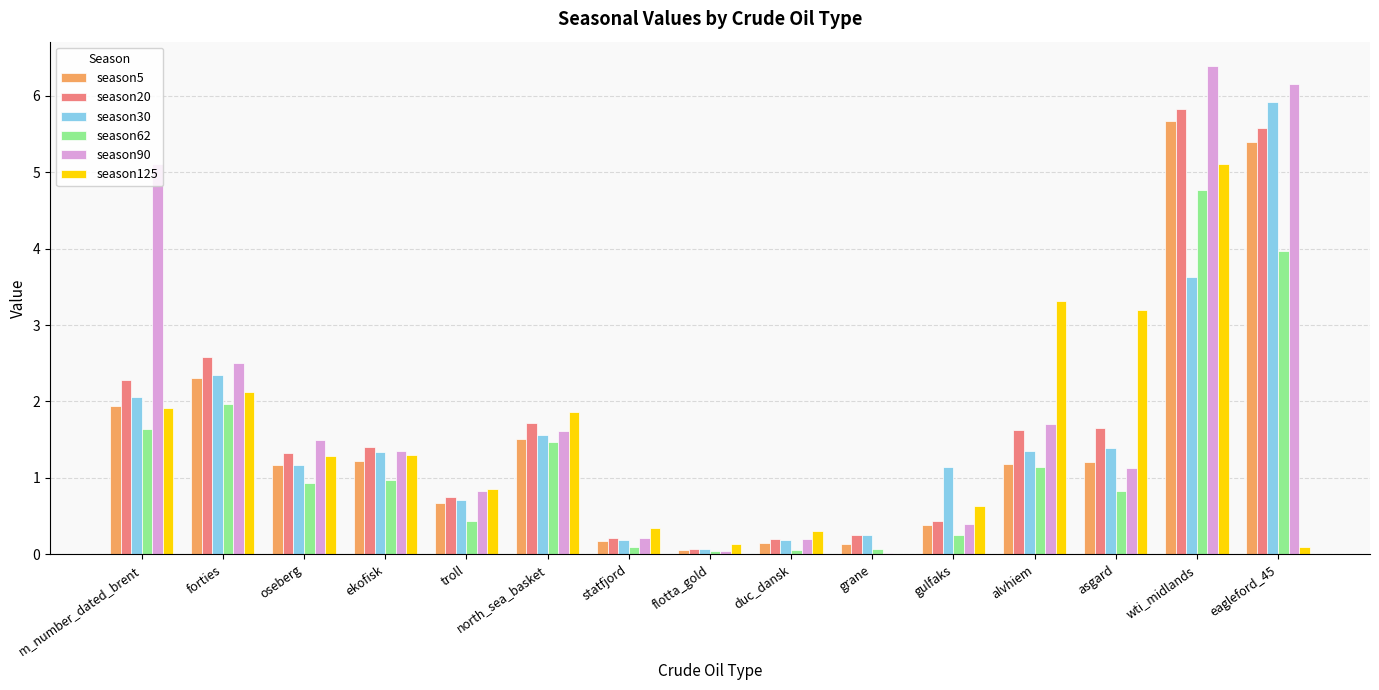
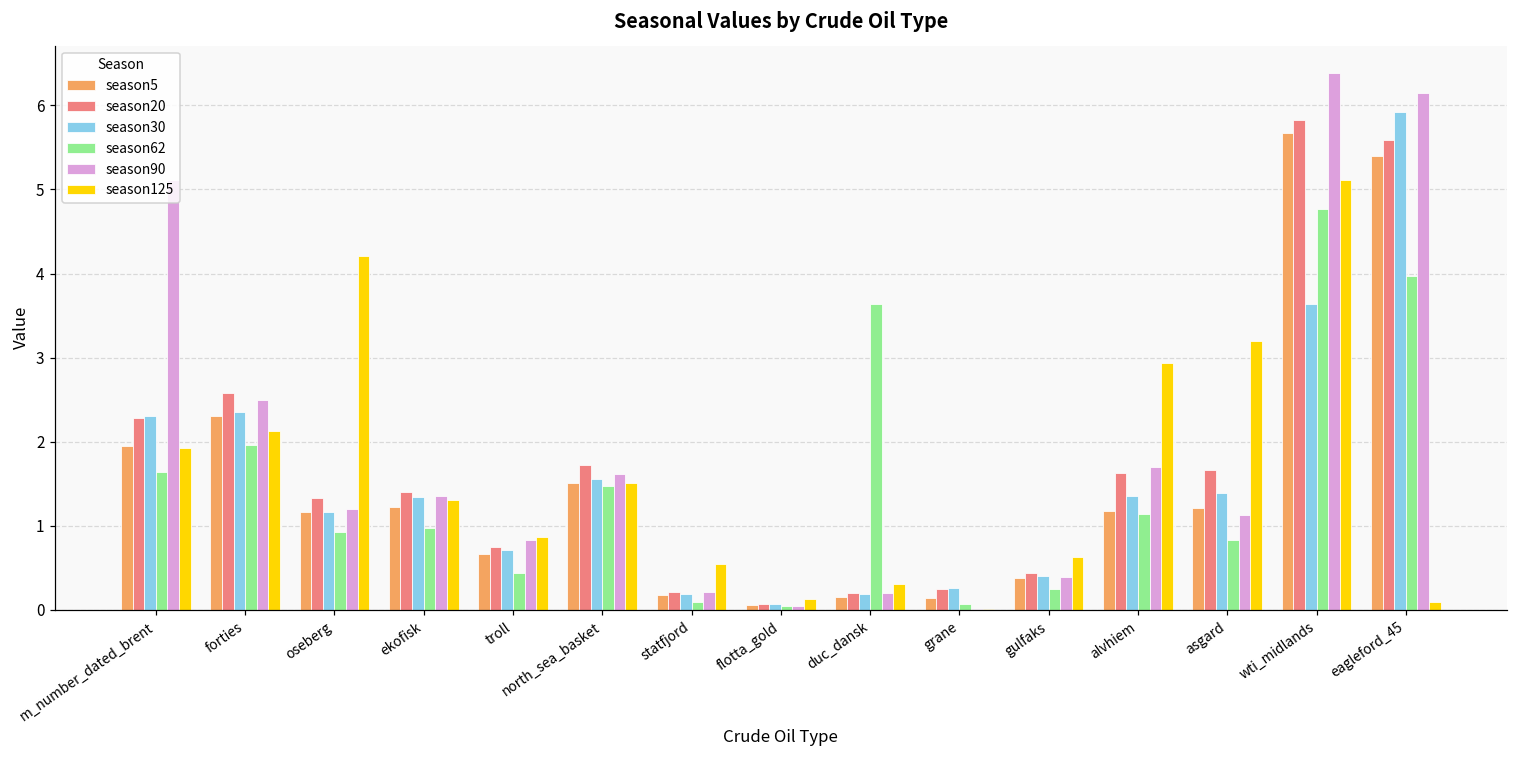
season30, m_number_dated_brent: 2.1 -> 2.3
season90, oseberg: 1.5 -> 1.2
season125, oseberg: 1.3 -> 4.2
season125, north_sea_basket: 1.9 -> 1.5
season125, statfjord: 0.3 -> 0.5
season62, duc_dansk: 0.1 -> 3.6
season30, gulfaks: 1.1 -> 0.4
season125, alvhiem: 3.3 -> 2.9
